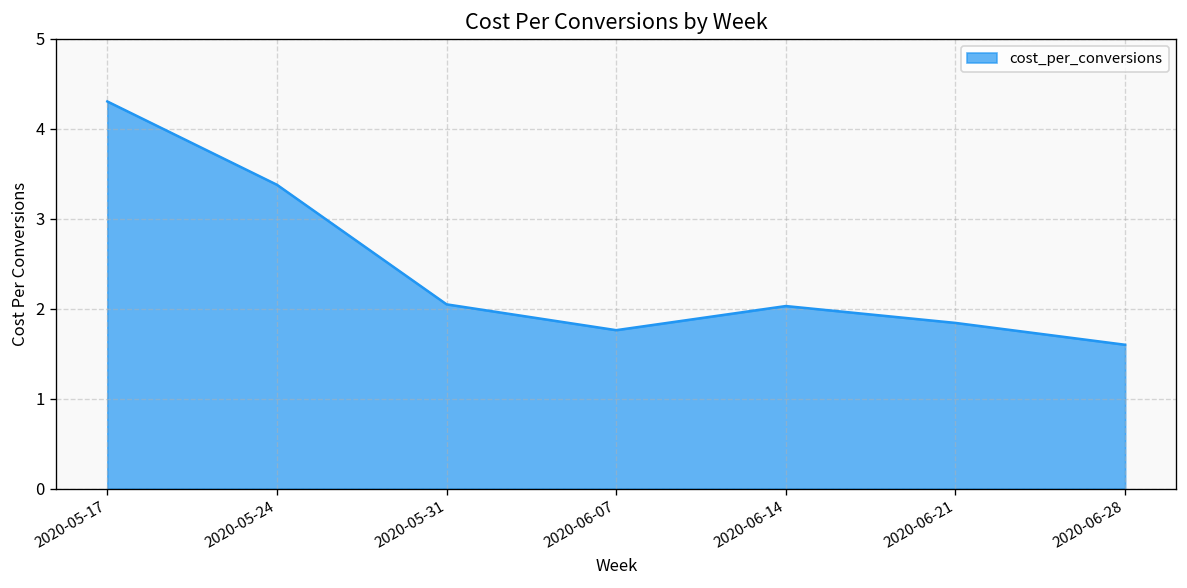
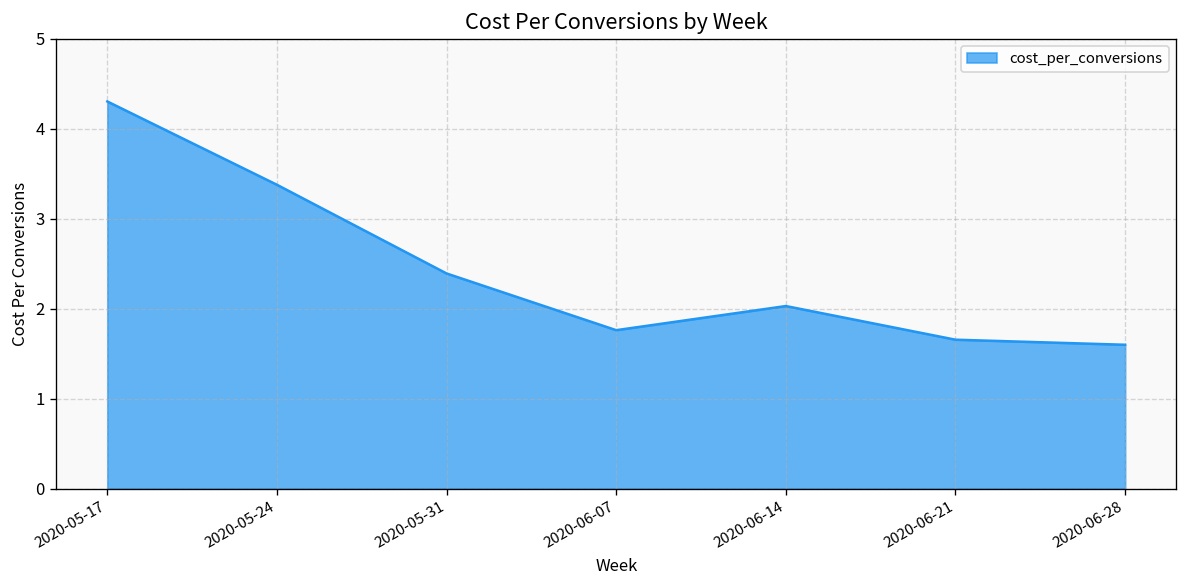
2020-05-31: 2.0 -> 2.4
2020-06-21: 1.8 -> 1.7
